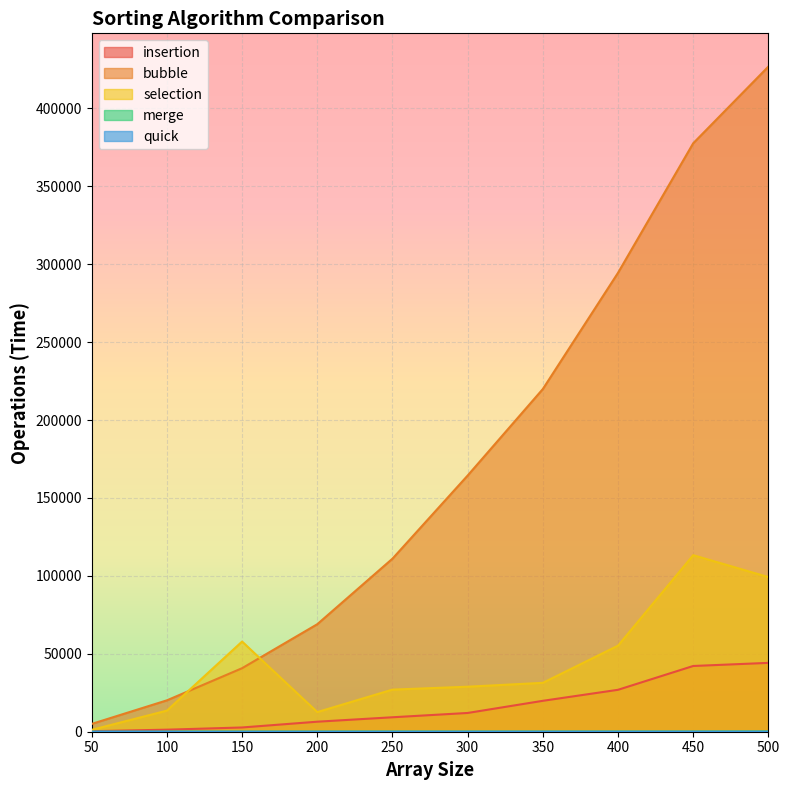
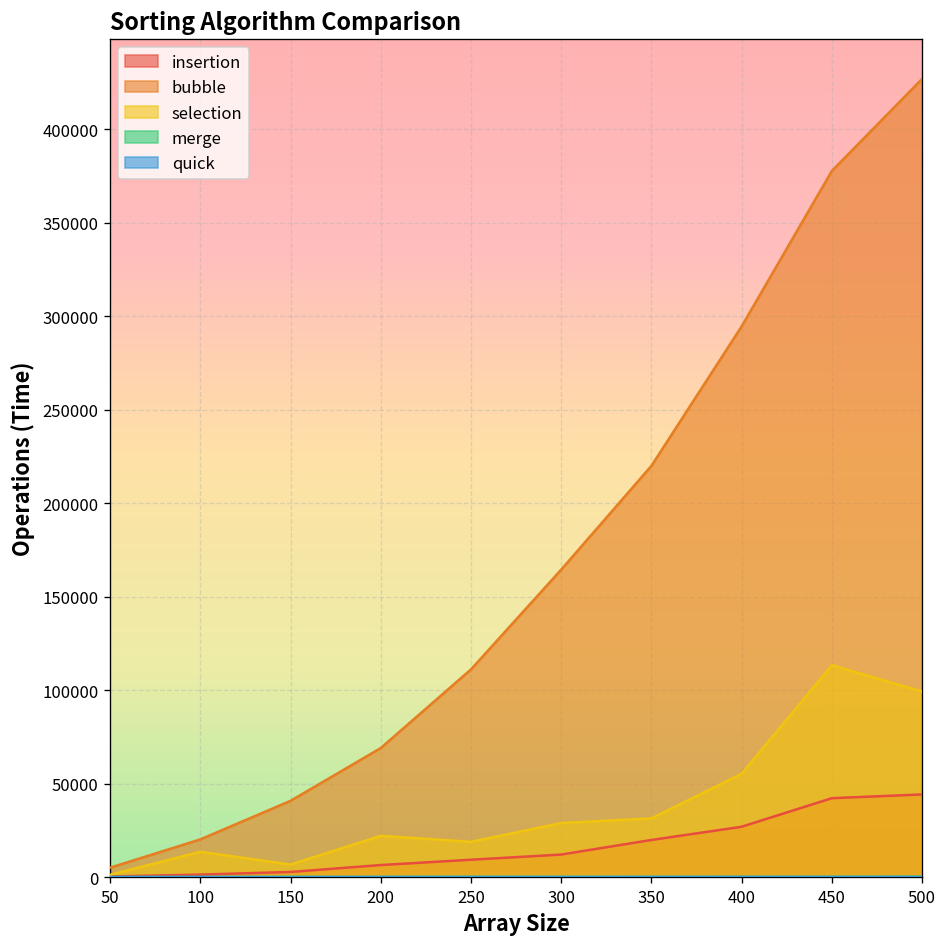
selection, 150: 58000 -> 7000
selection, 200: 13000 -> 22000
selection, 250: 27000 -> 19000
